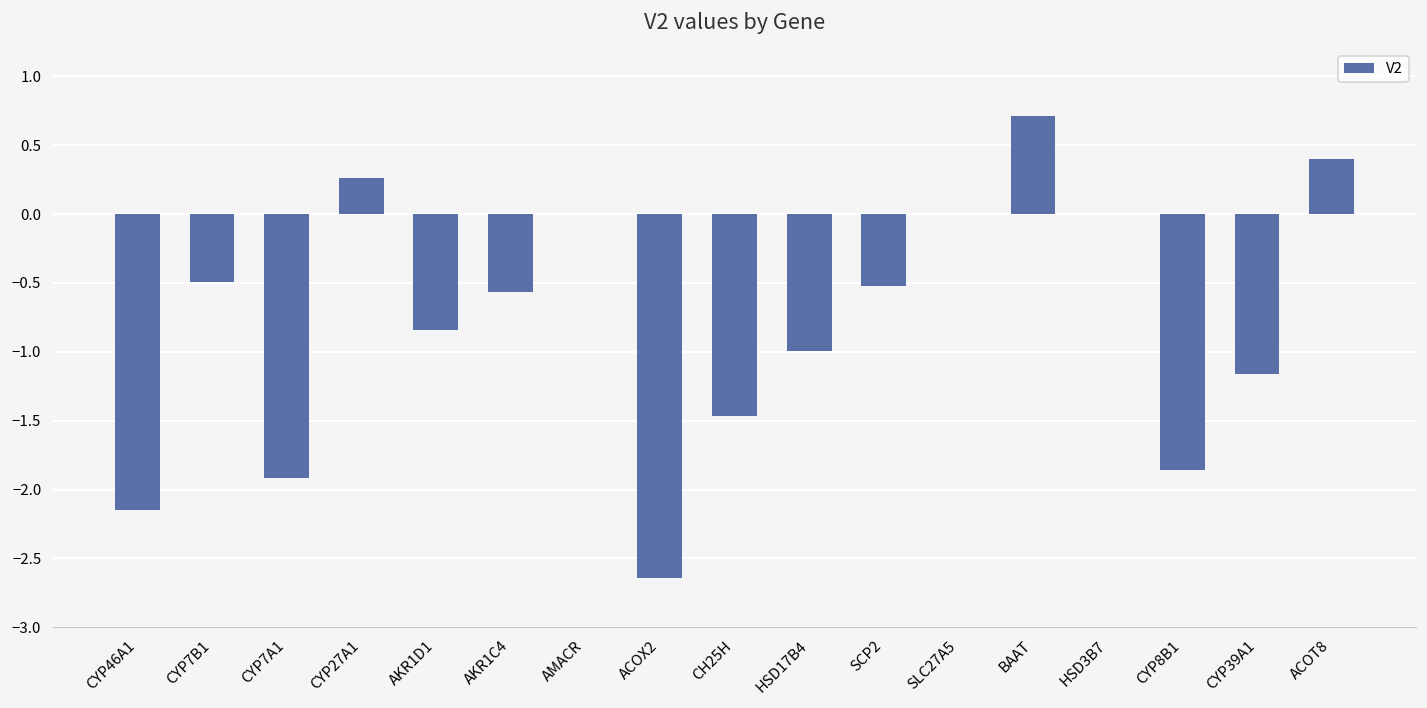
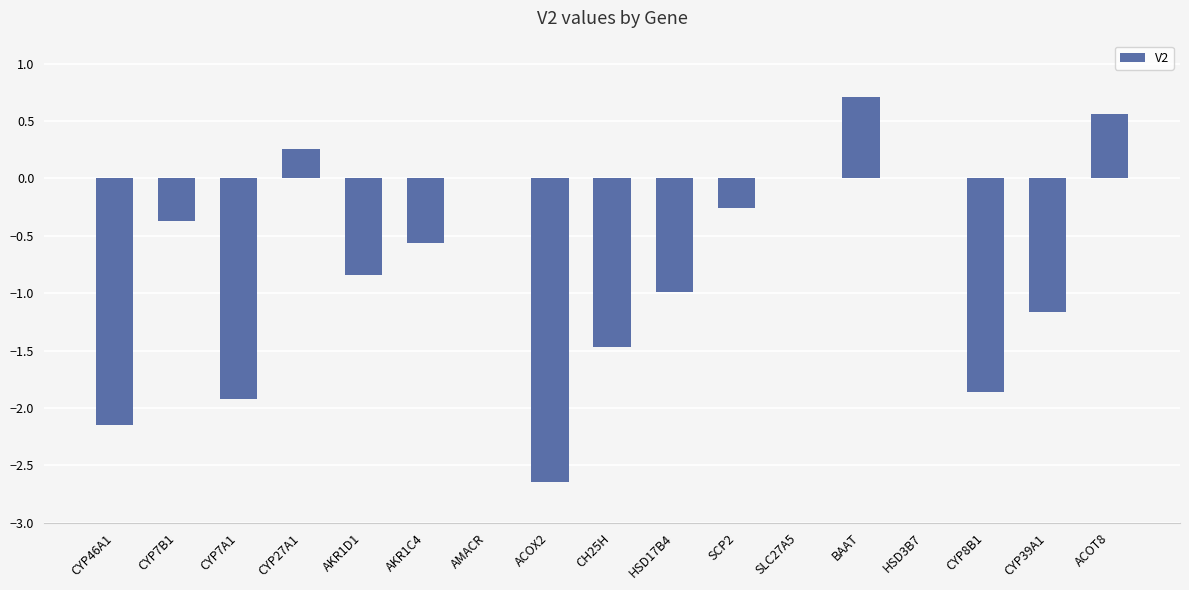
CYP7B1: -0.50 -> -0.37
SCP2: -0.53 -> -0.26
ACOT8: 0.40 -> 0.56
